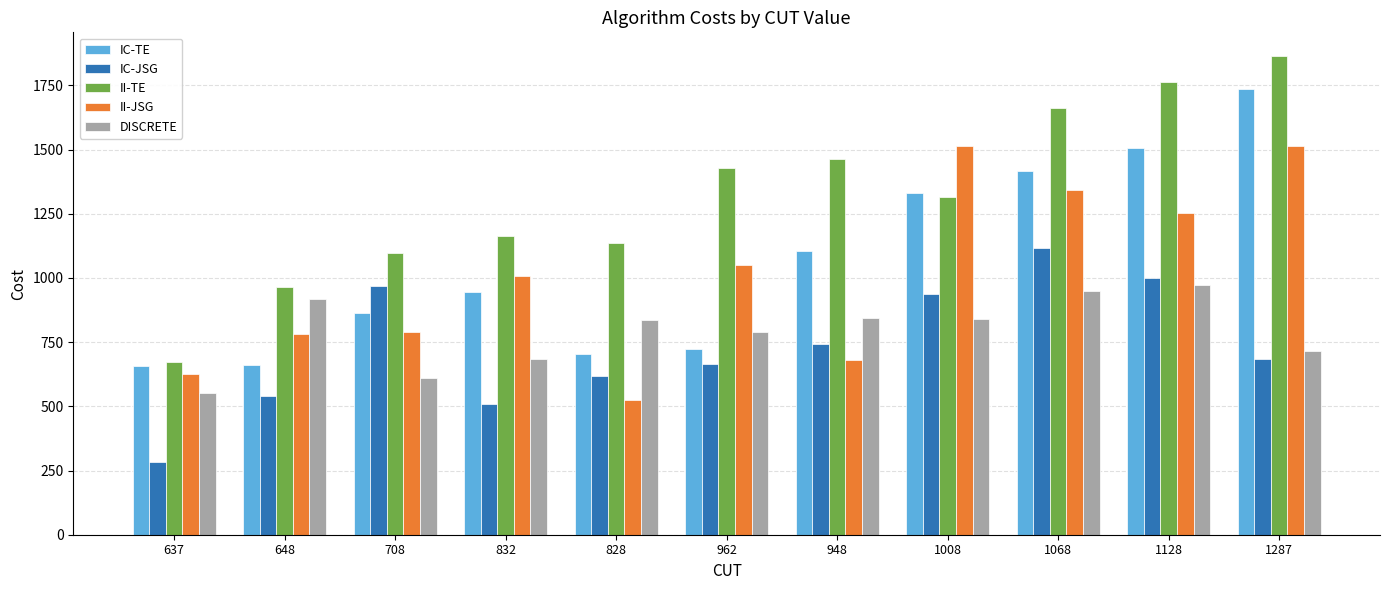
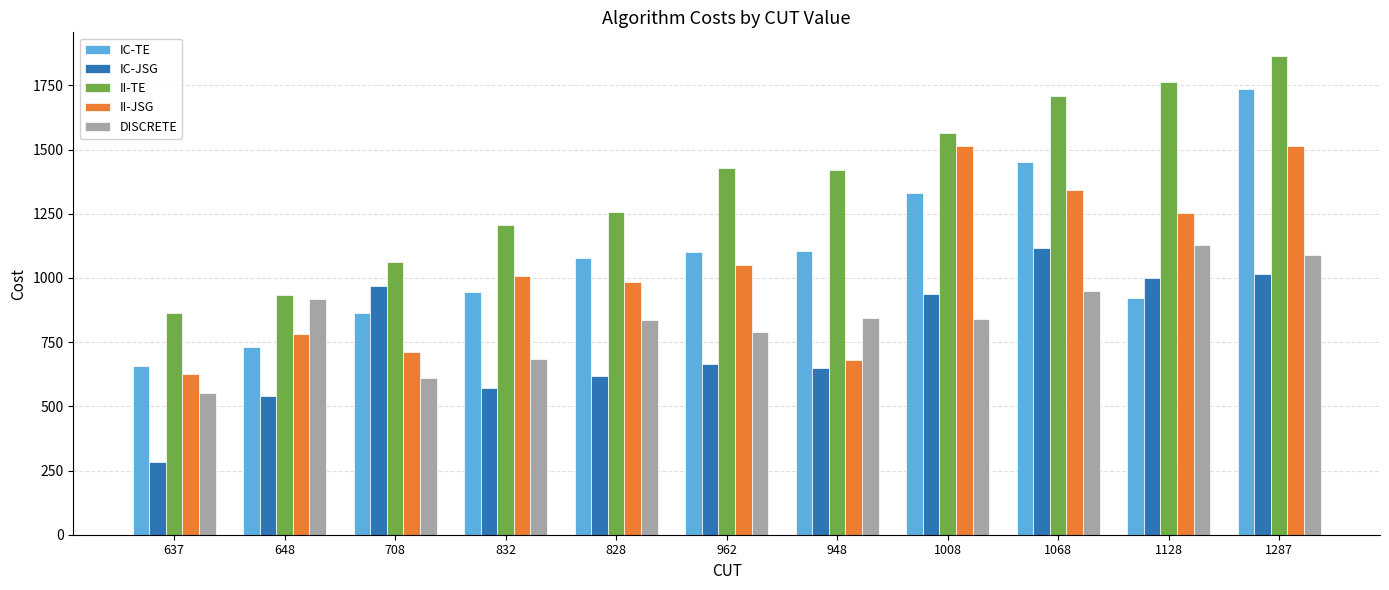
II-TE, 637: 670 -> 860
IC-TE, 648: 660 -> 730
II-TE, 648: 970 -> 930
II-TE, 708: 1100 -> 1060
II-JSG, 708: 790 -> 710
IC-JSG, 832: 510 -> 570
II-TE, 832: 1160 -> 1210
IC-TE, 828: 710 -> 1080
II-TE, 828: 1140 -> 1260
II-JSG, 828: 530 -> 980
IC-TE, 962: 720 -> 1100
IC-JSG, 948: 740 -> 650
II-TE, 948: 1460 -> 1420
II-TE, 1008: 1310 -> 1560
IC-TE, 1068: 1420 -> 1450
II-TE, 1068: 1660 -> 1710
IC-TE, 1128: 1510 -> 920
DISCRETE, 1128: 970 -> 1130
IC-JSG, 1287: 680 -> 1020
DISCRETE, 1287: 720 -> 1090
